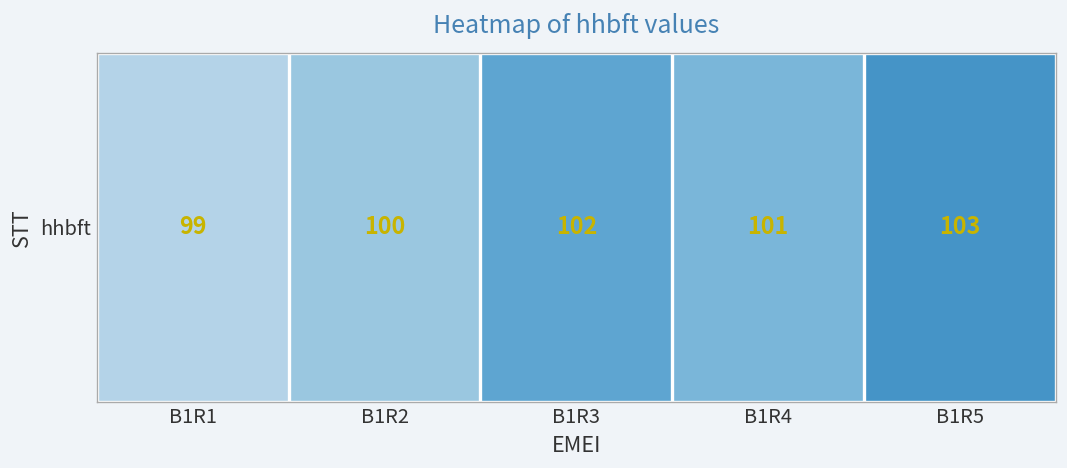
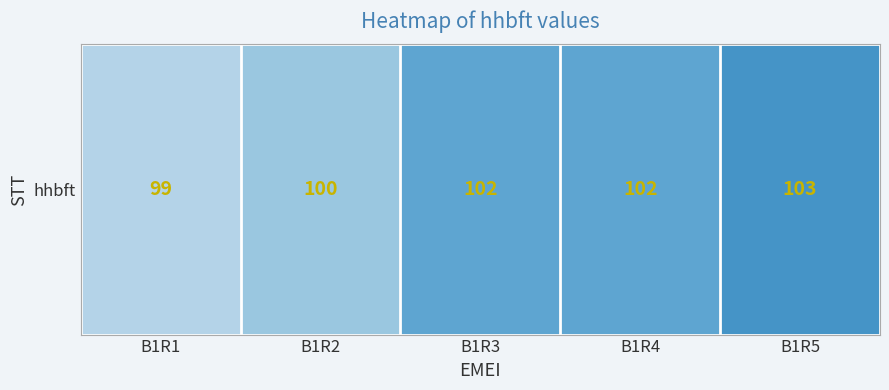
hhbft, B1R4: 101 -> 102
